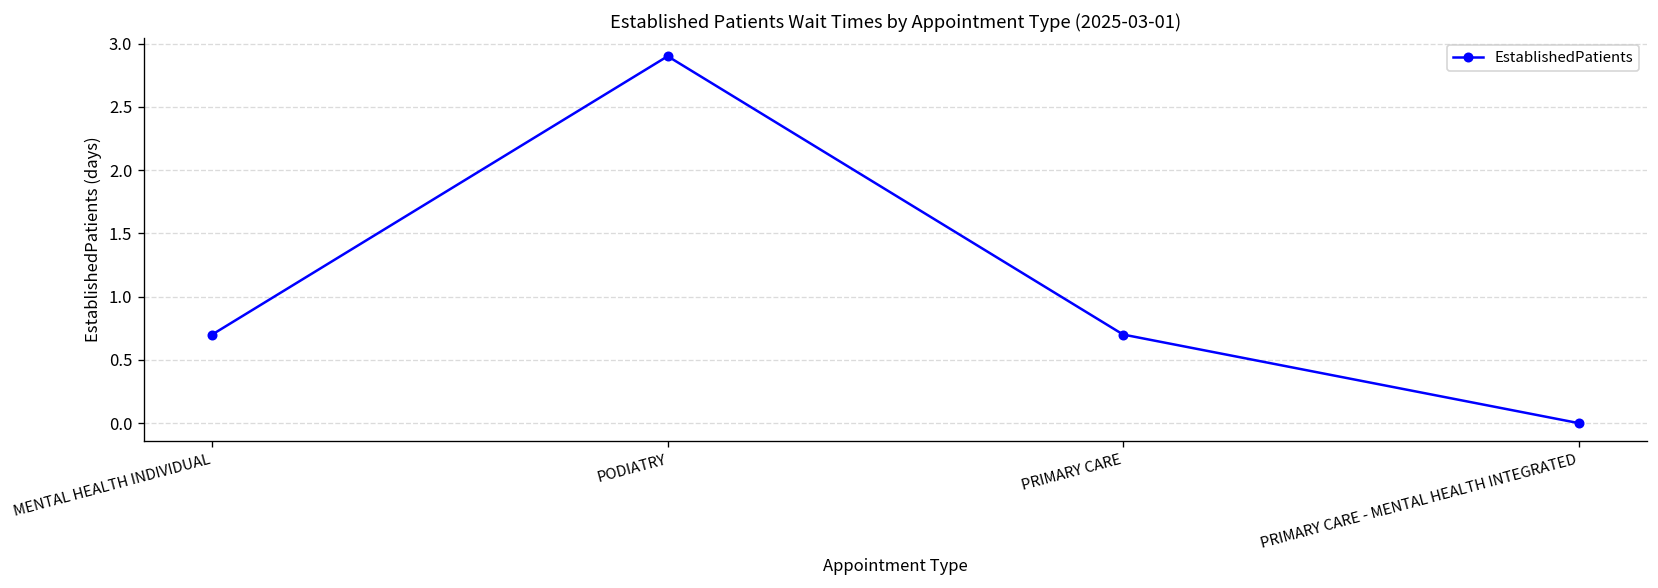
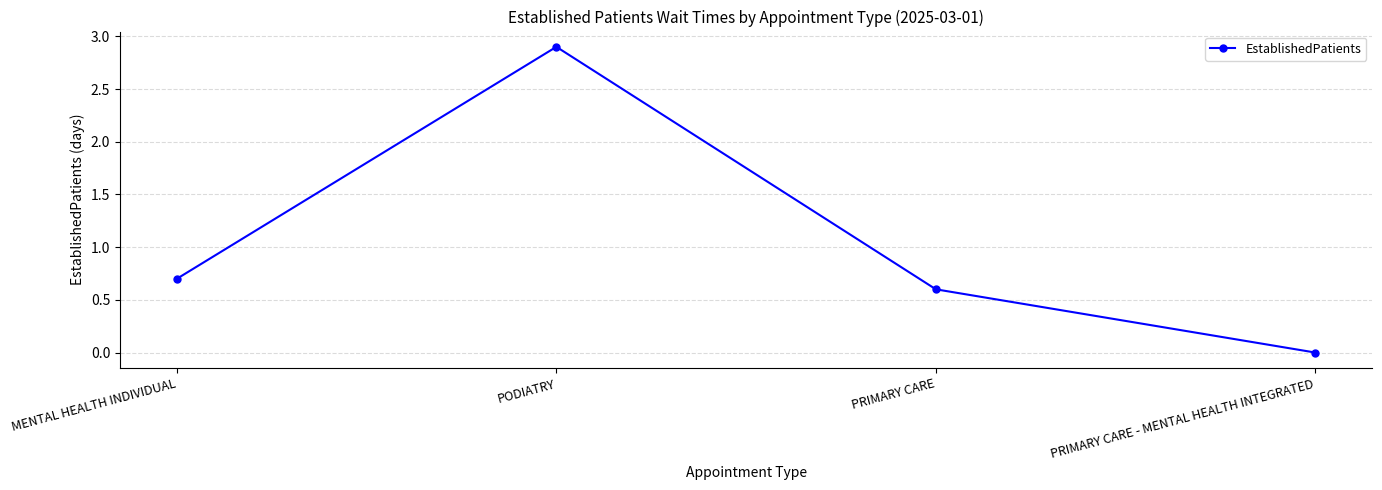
PRIMARY CARE: 0.7 -> 0.6
